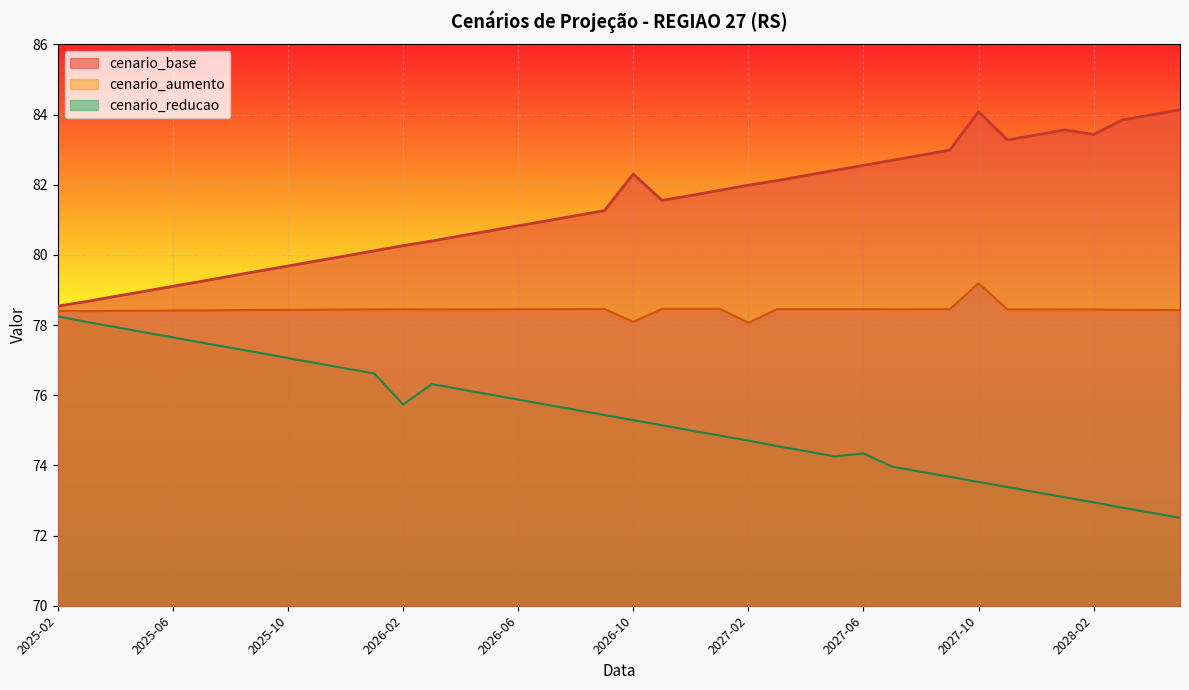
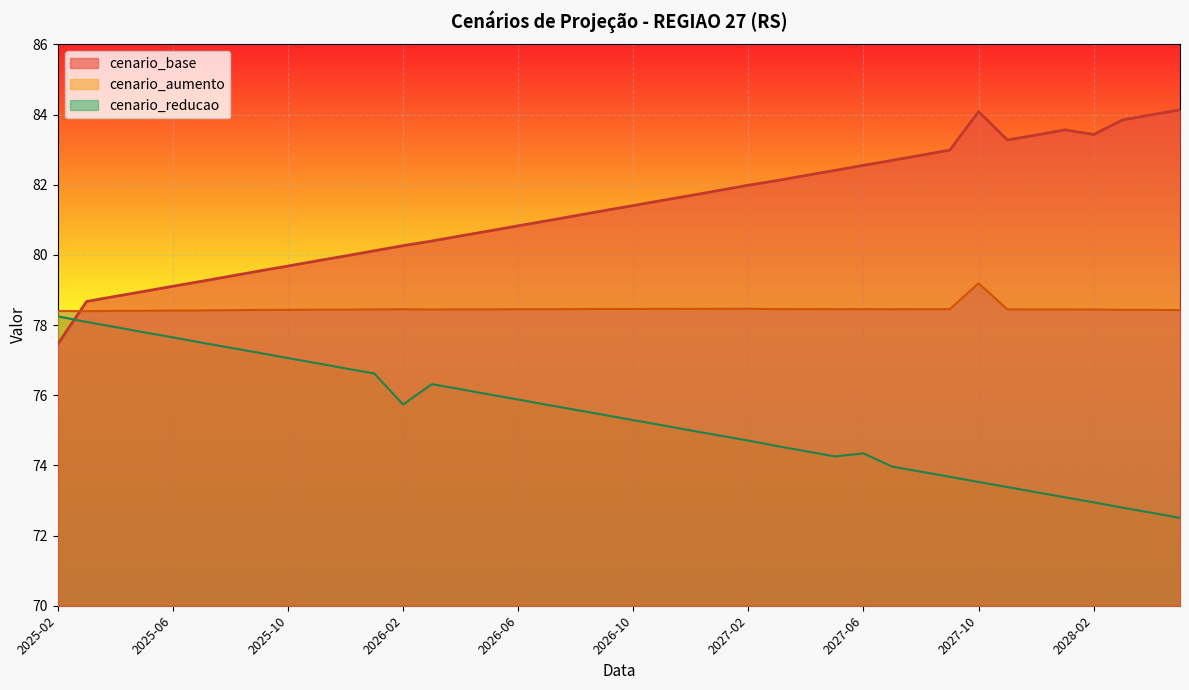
cenario_base, 2025-02: 78.5 -> 77.5
cenario_base, 2026-10: 82.3 -> 81.4
cenario_aumento, 2026-10: 78.1 -> 78.5
cenario_aumento, 2027-02: 78.1 -> 78.5
